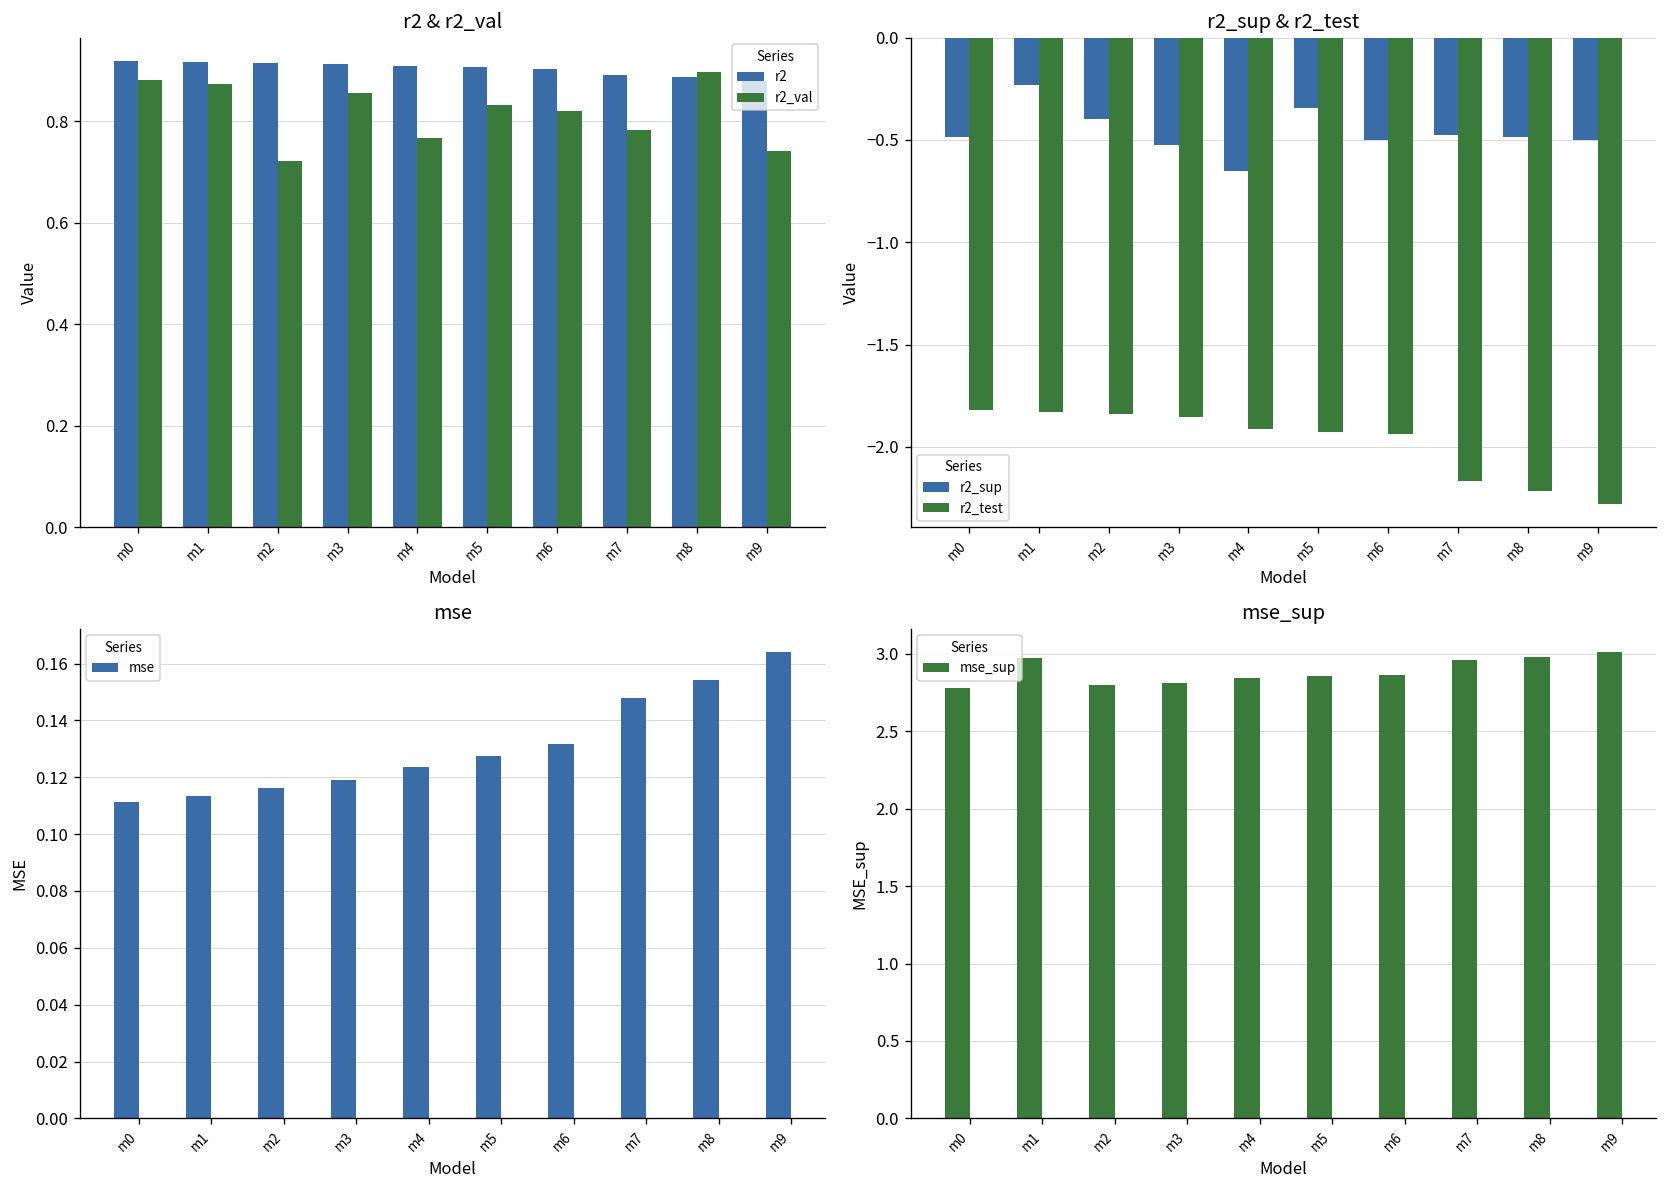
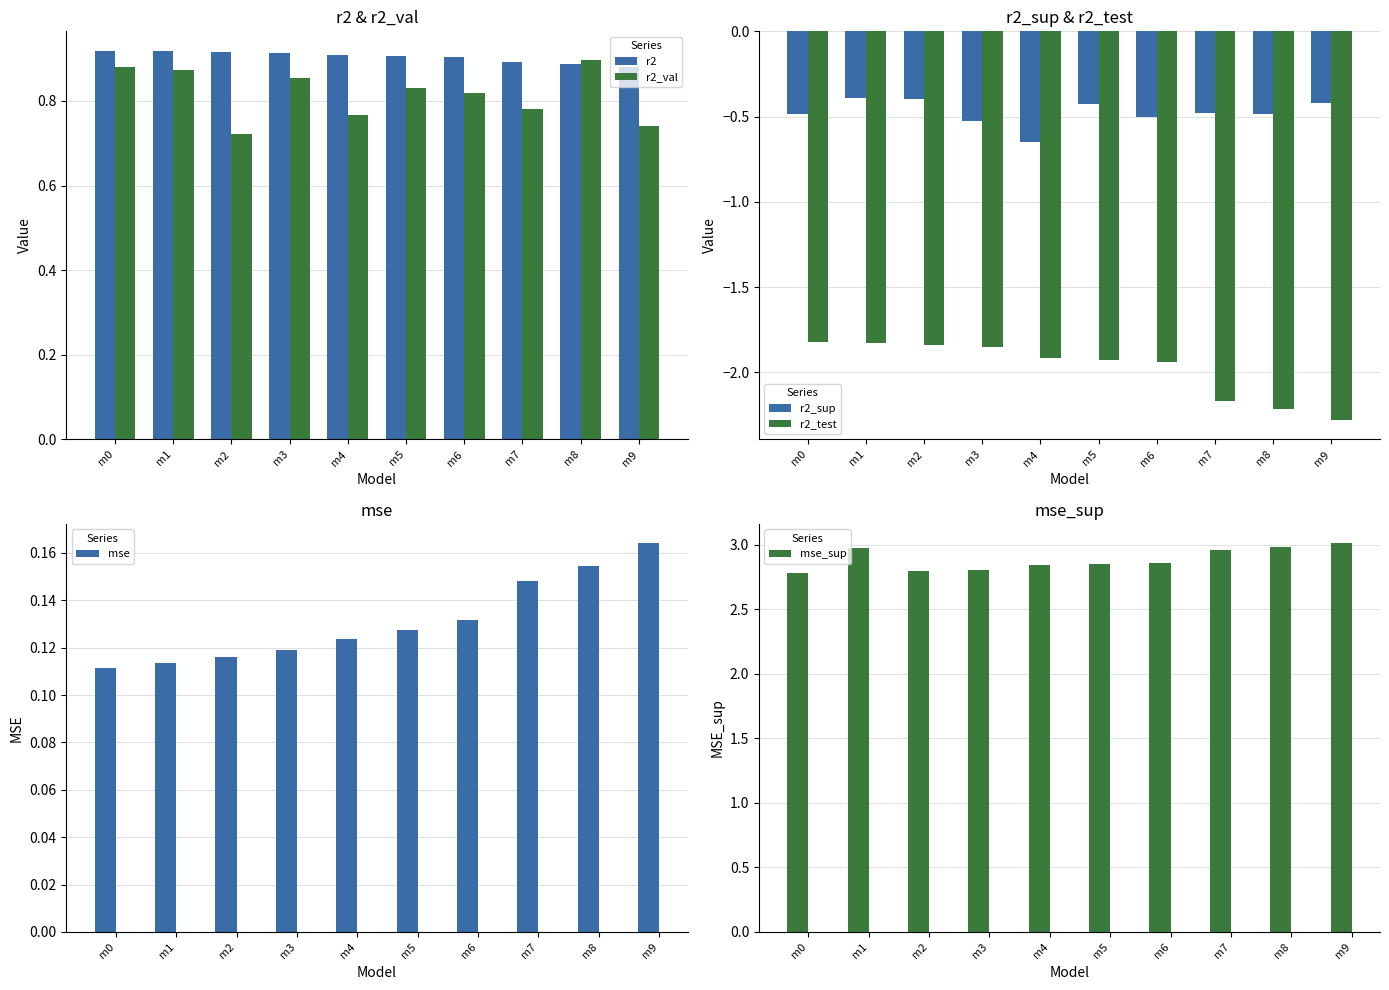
r2_sup & r2_test, r2_sup, m1: -0.23 -> -0.39
r2_sup & r2_test, r2_sup, m5: -0.34 -> -0.42
r2_sup & r2_test, r2_sup, m9: -0.50 -> -0.42
